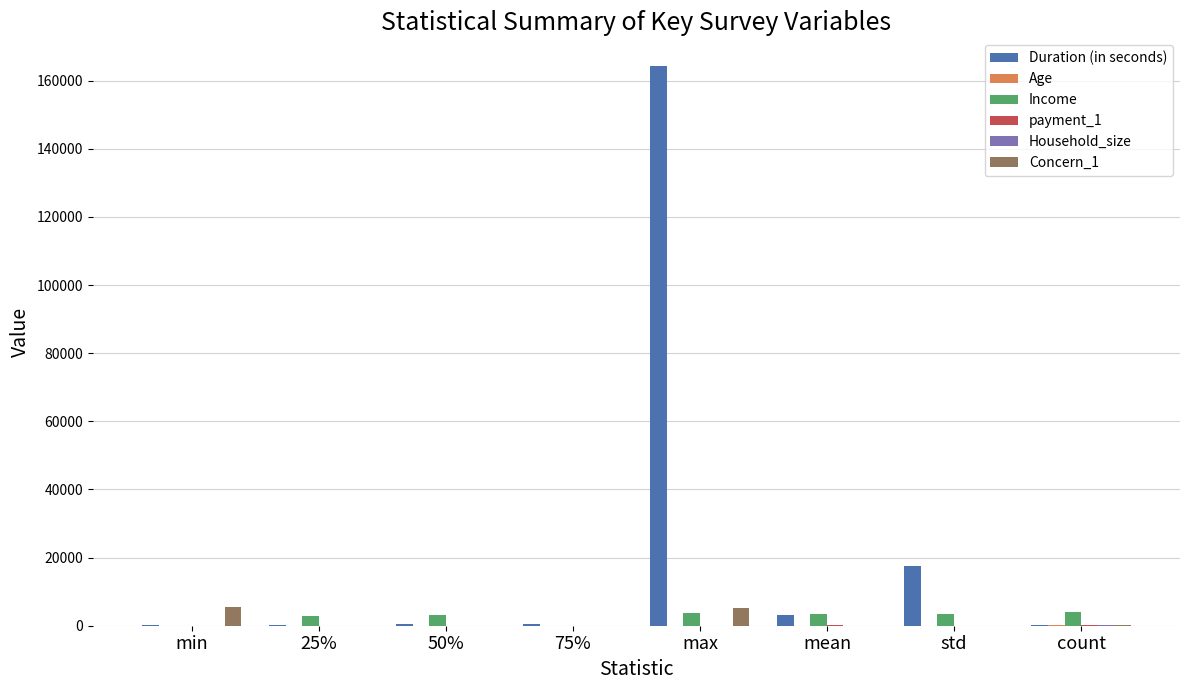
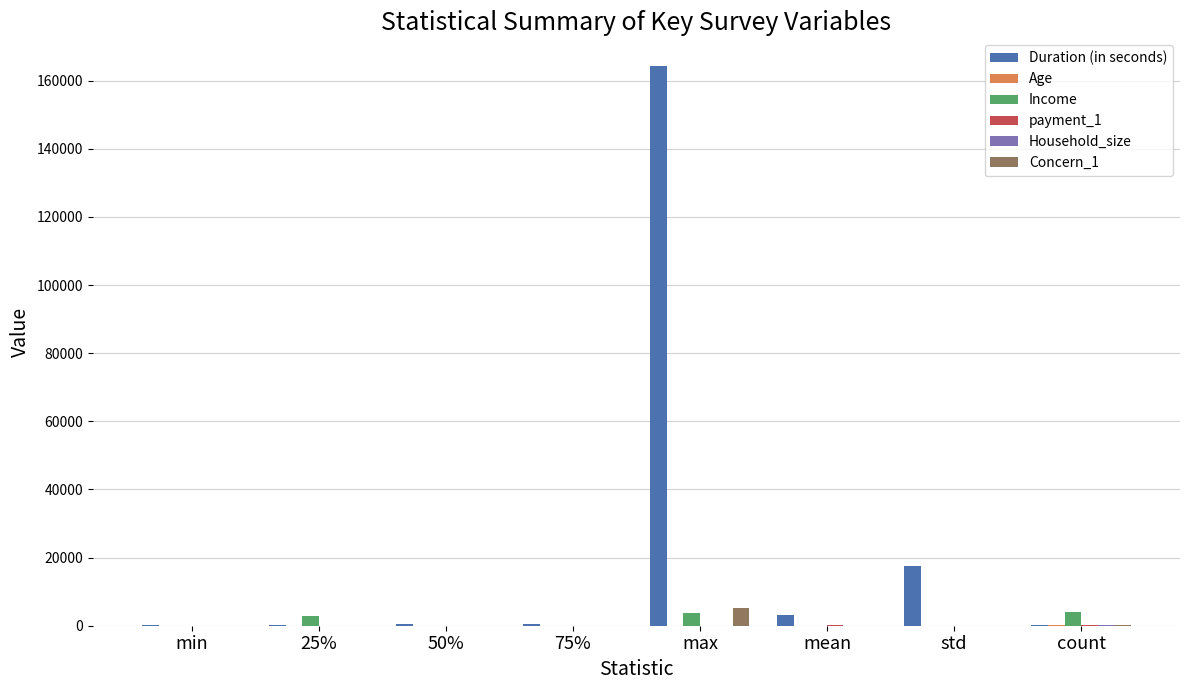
Concern_1, min: 5000 -> 0
Income, 50%: 3000 -> 0
Income, mean: 3000 -> 0
Income, std: 3000 -> 0
